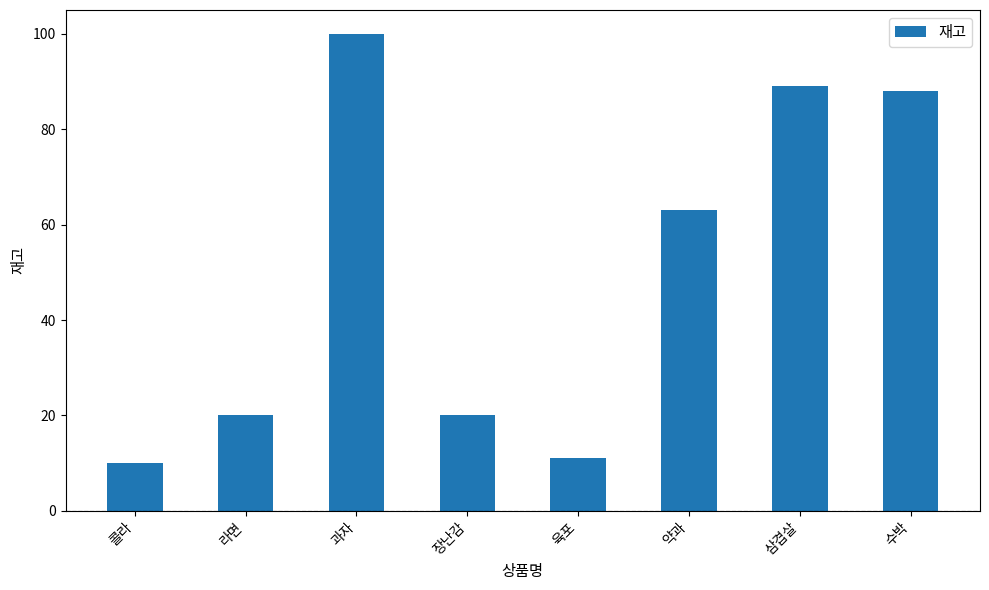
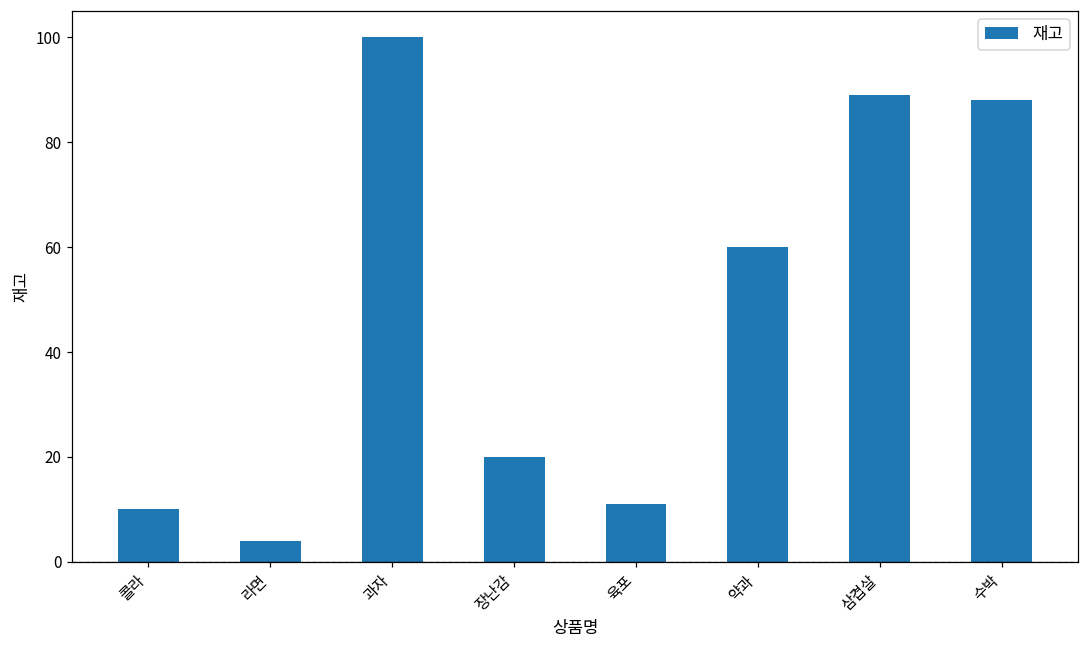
라면: 20 -> 4
약과: 63 -> 60
